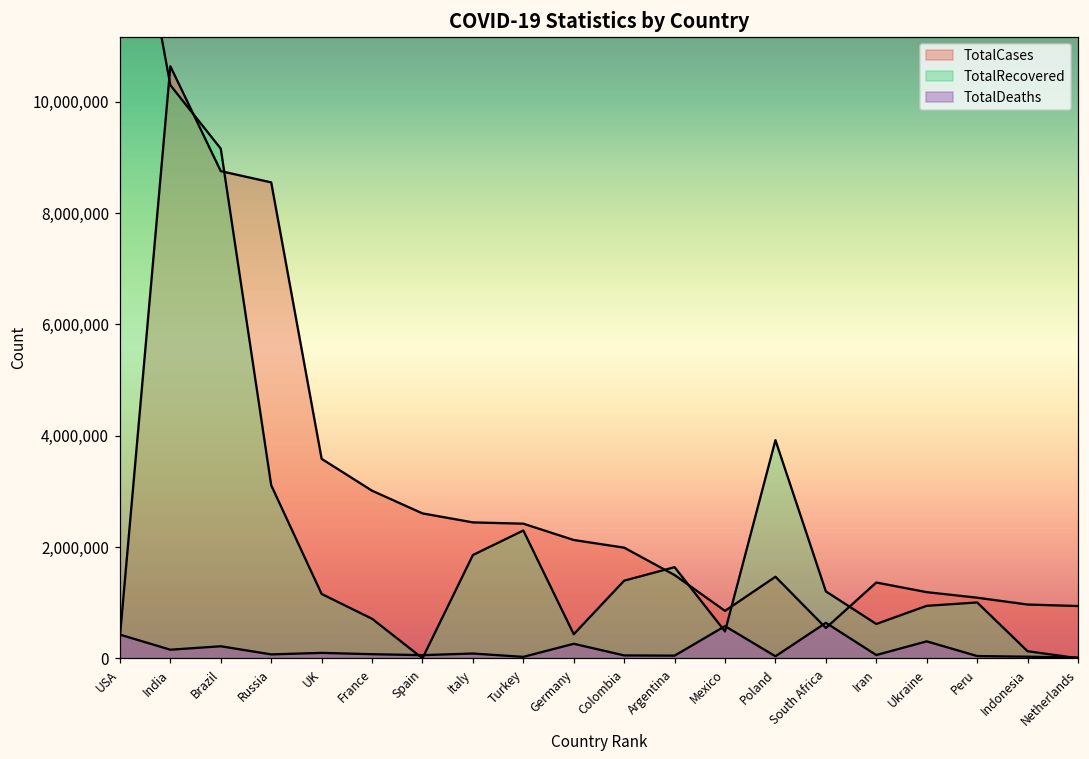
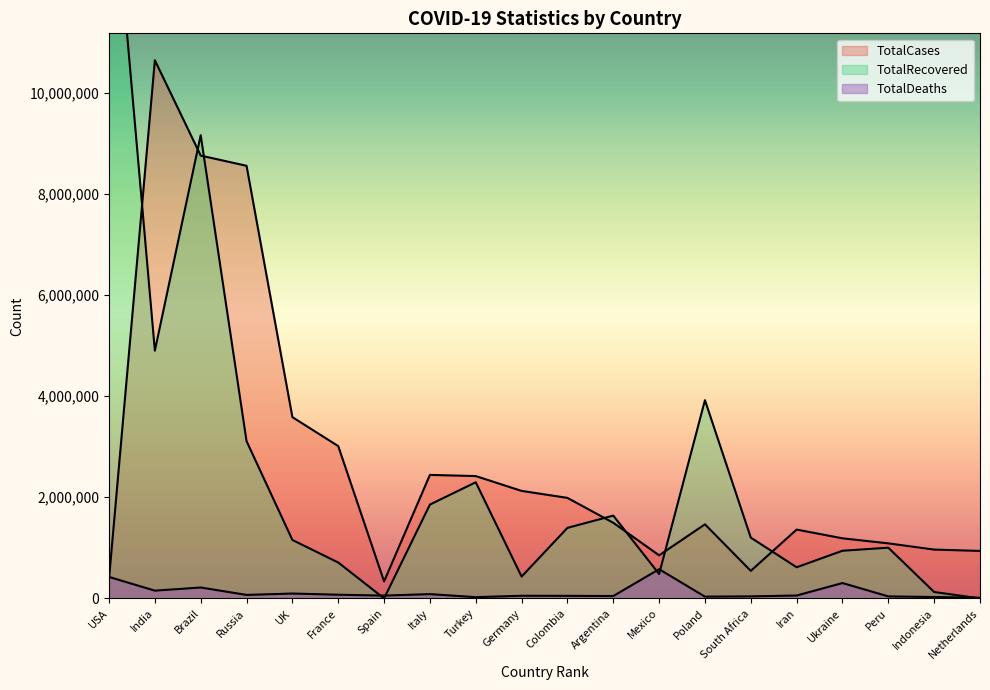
TotalRecovered, India: 10,300,000 -> 4,900,000
TotalCases, Spain: 2,600,000 -> 300,000
TotalDeaths, Germany: 300,000 -> 100,000
TotalDeaths, South Africa: 600,000 -> 0
